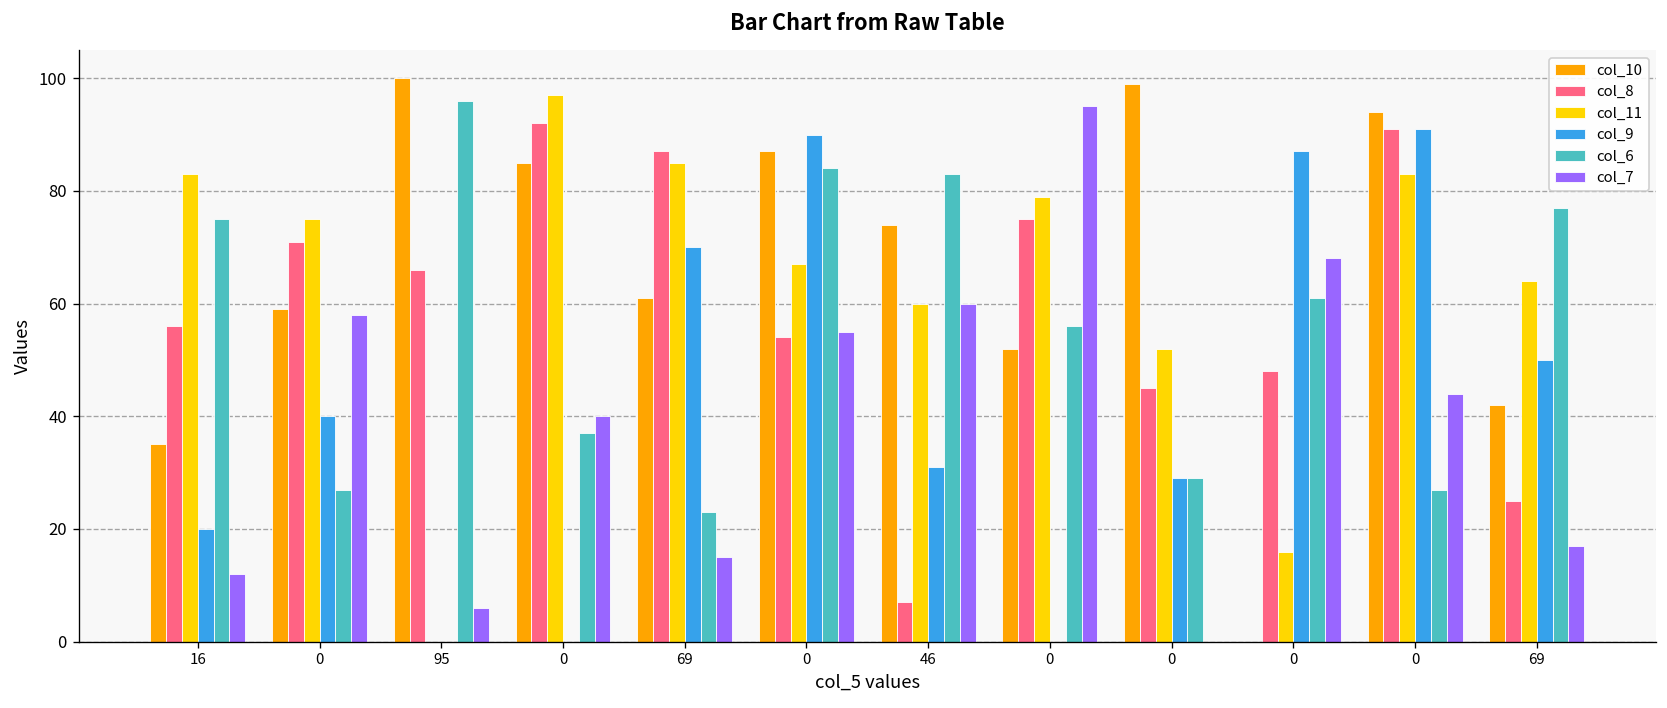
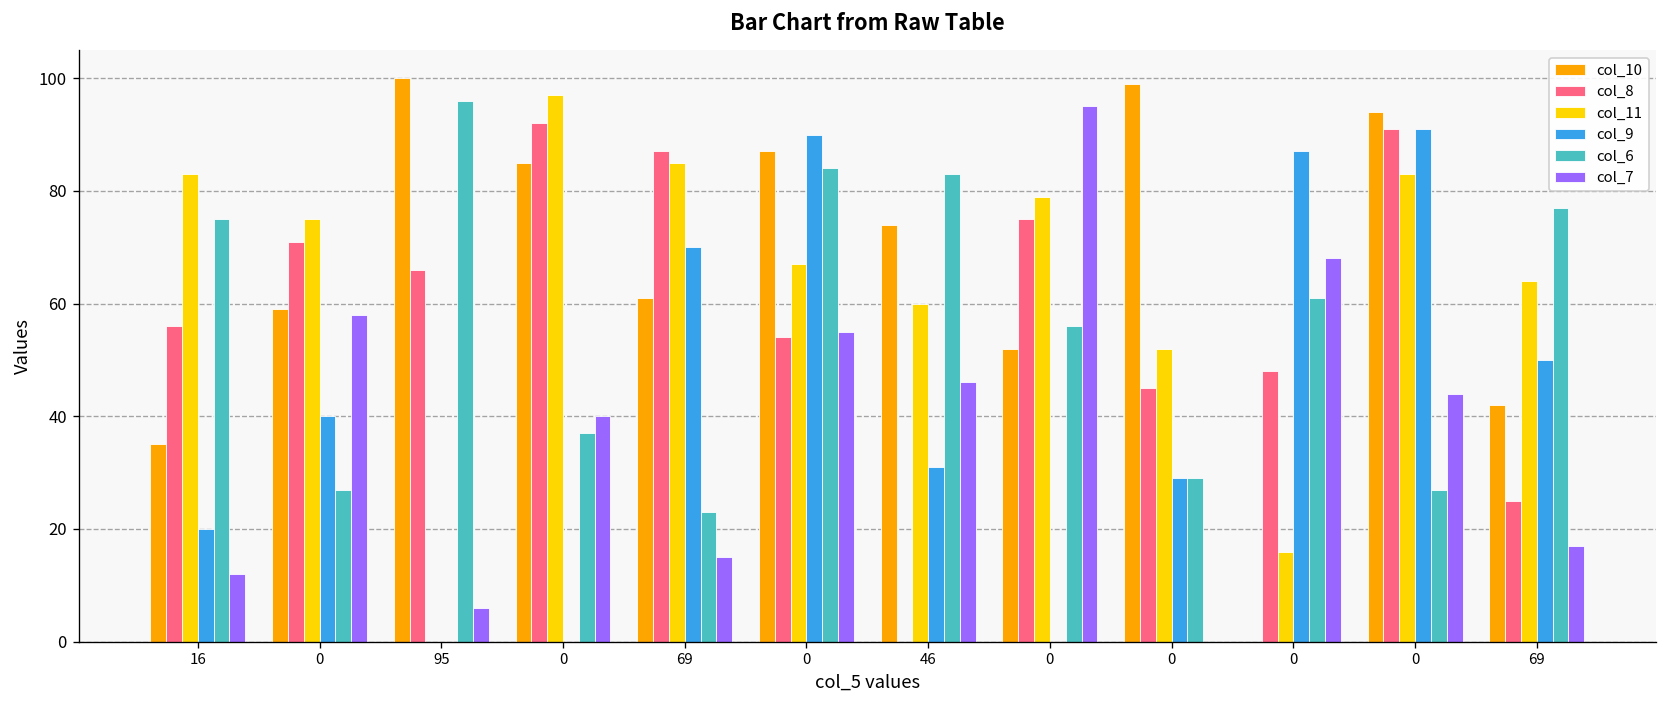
col_8, 46: 7 -> 0
col_7, 46: 60 -> 46
